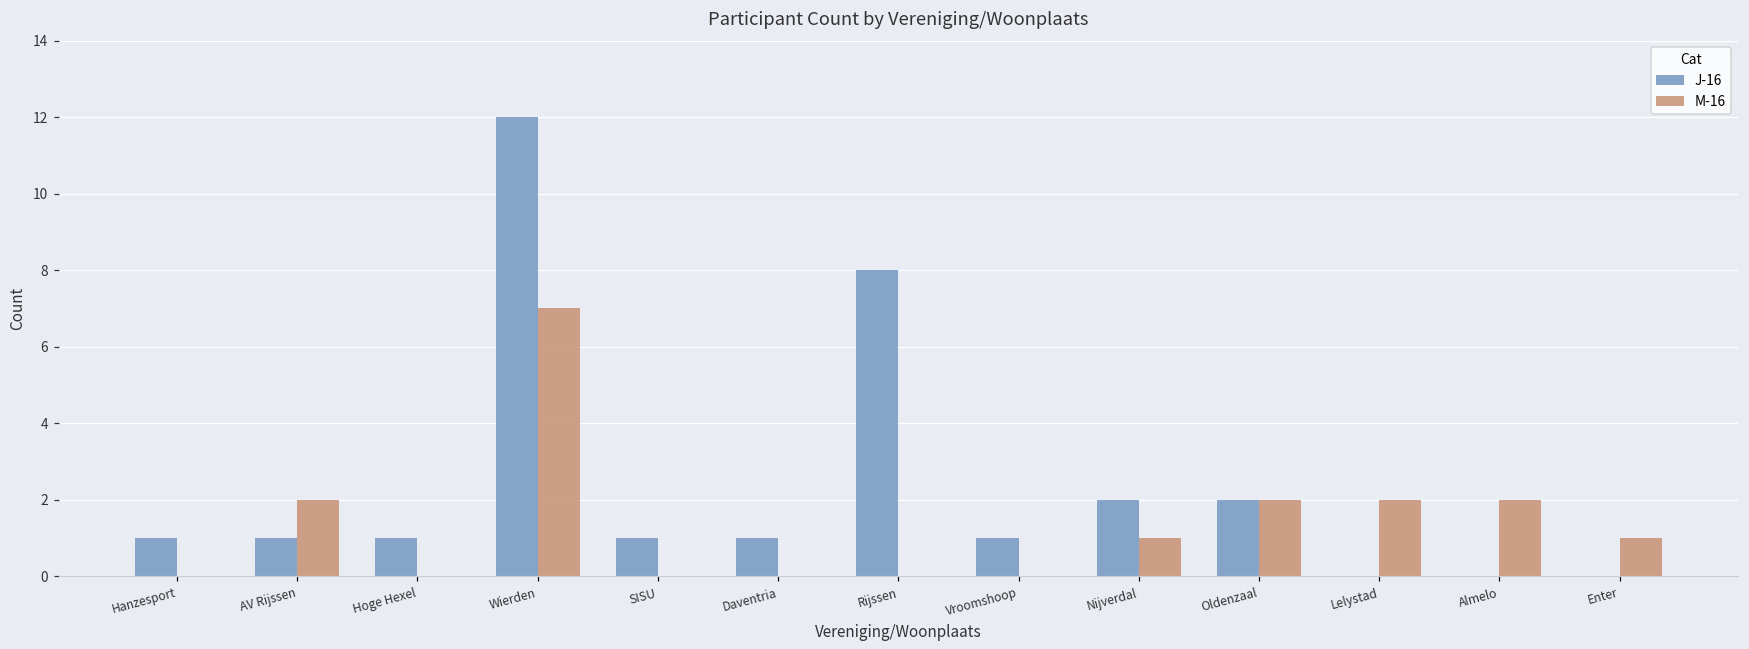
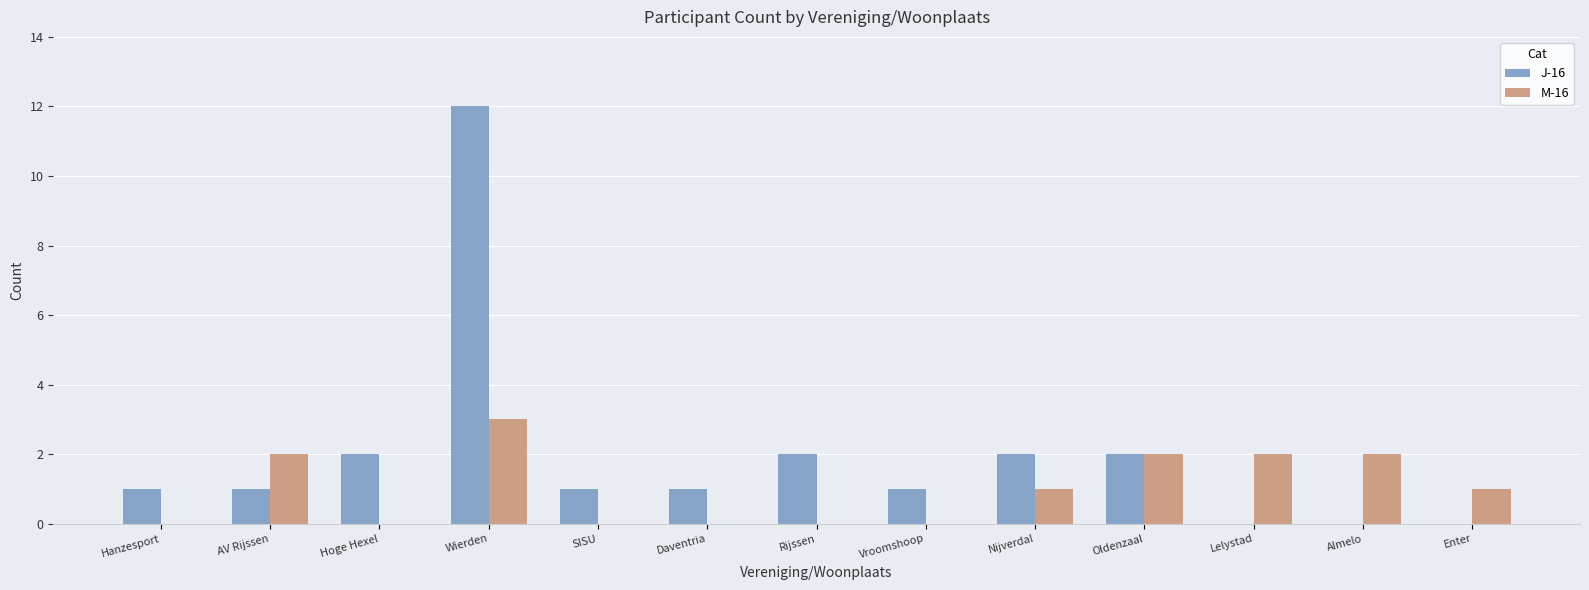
J-16, Hoge Hexel: 1 -> 2
M-16, Wierden: 7 -> 3
J-16, Rijssen: 8 -> 2
